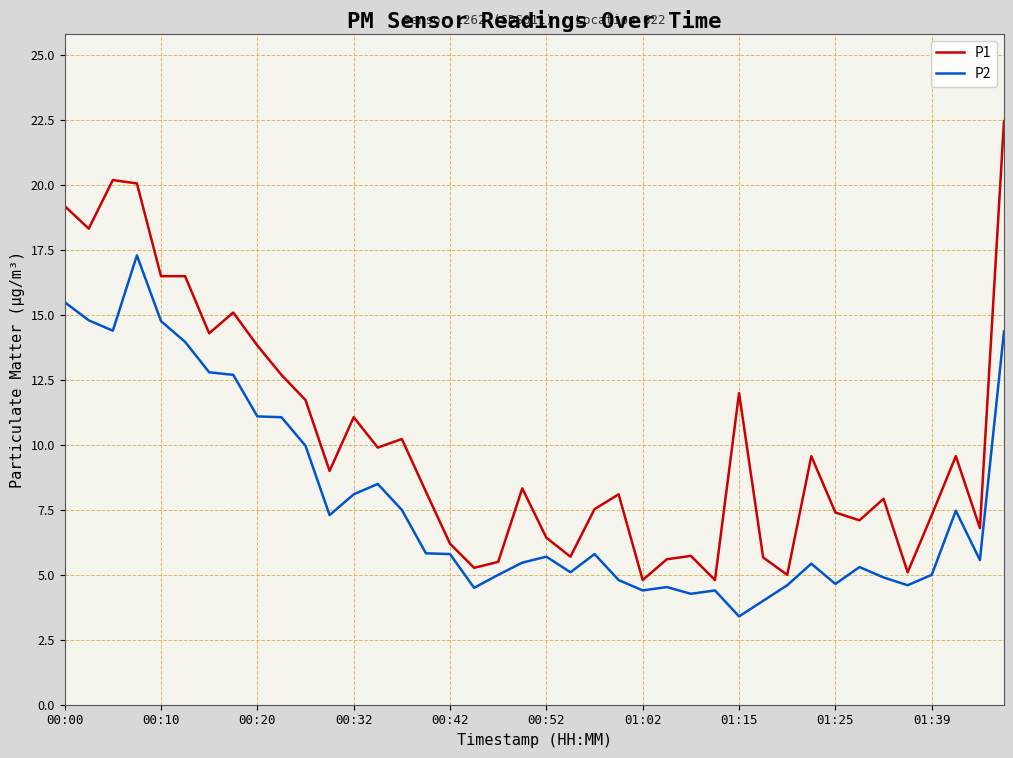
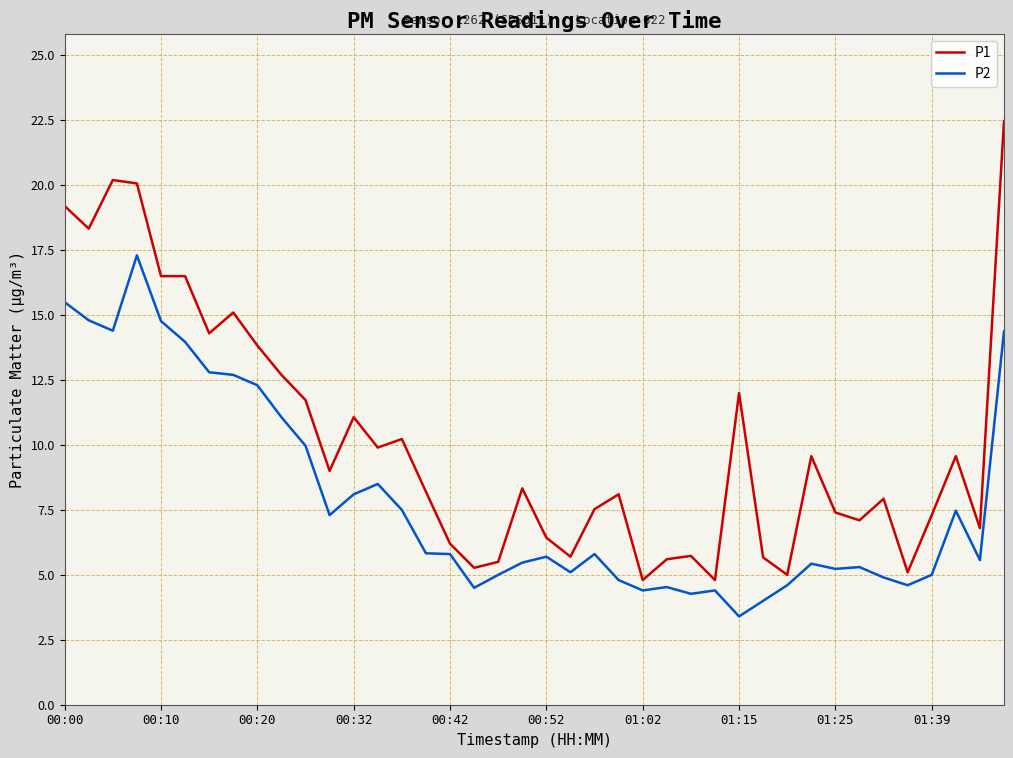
P2, 00:20: 11.1 -> 12.3
P2, 01:25: 4.7 -> 5.2
